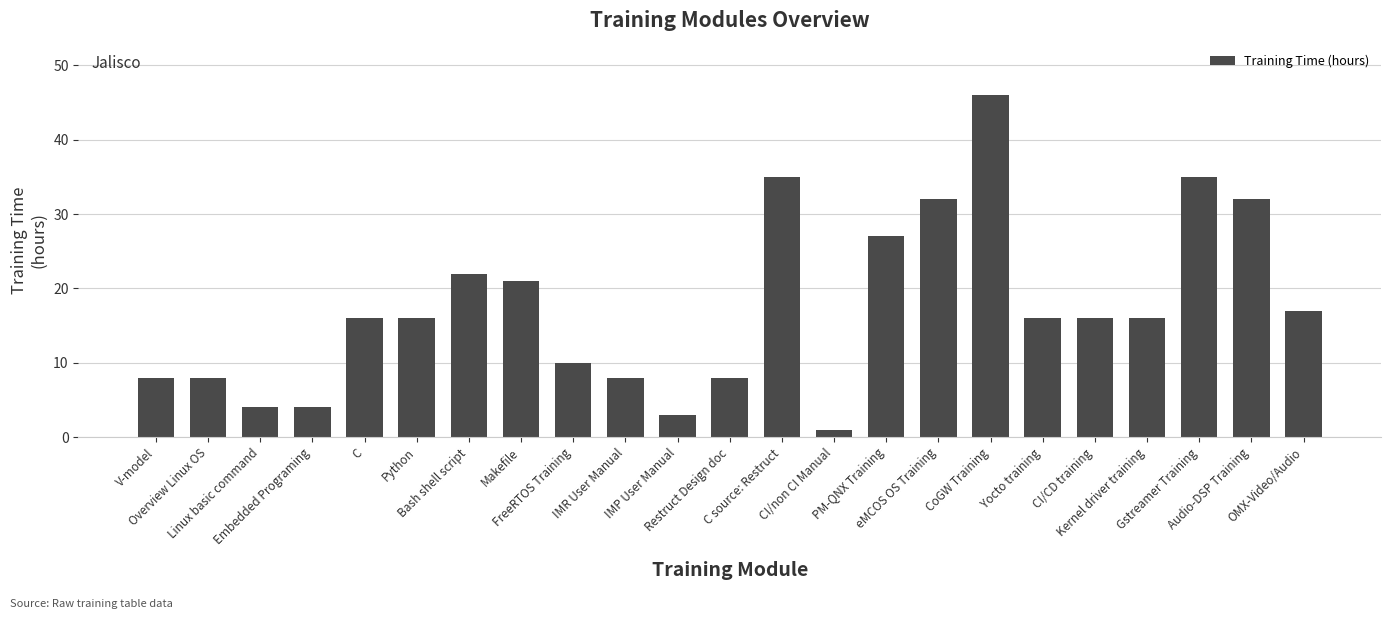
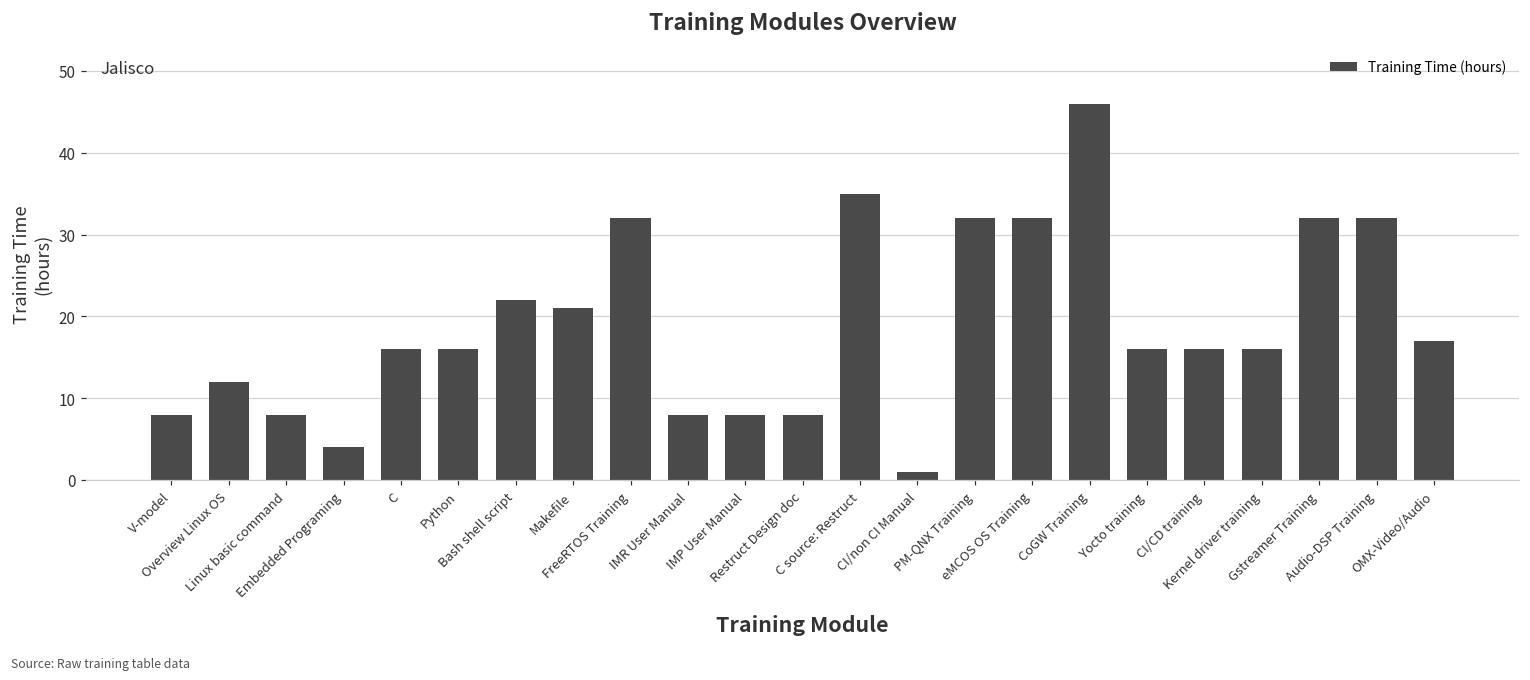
Overview Linux OS: 8 -> 12
Linux basic command: 4 -> 8
FreeRTOS Training: 10 -> 32
IMP User Manual: 3 -> 8
PM-QNX Training: 27 -> 32
Gstreamer Training: 35 -> 32
